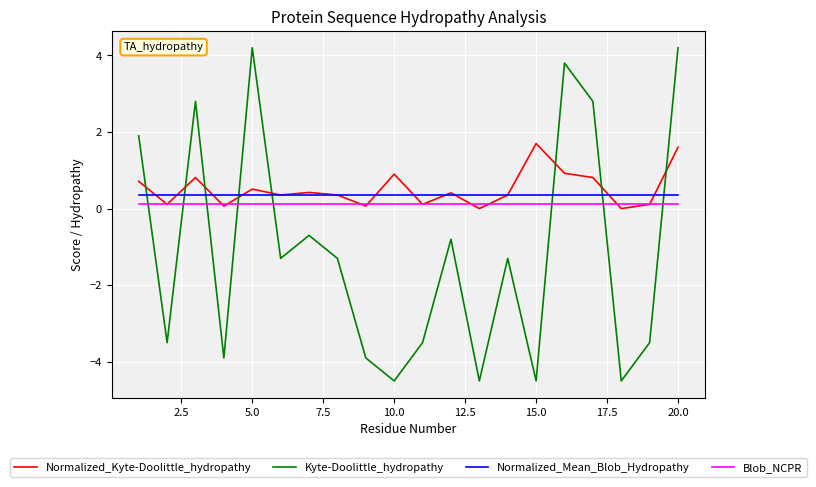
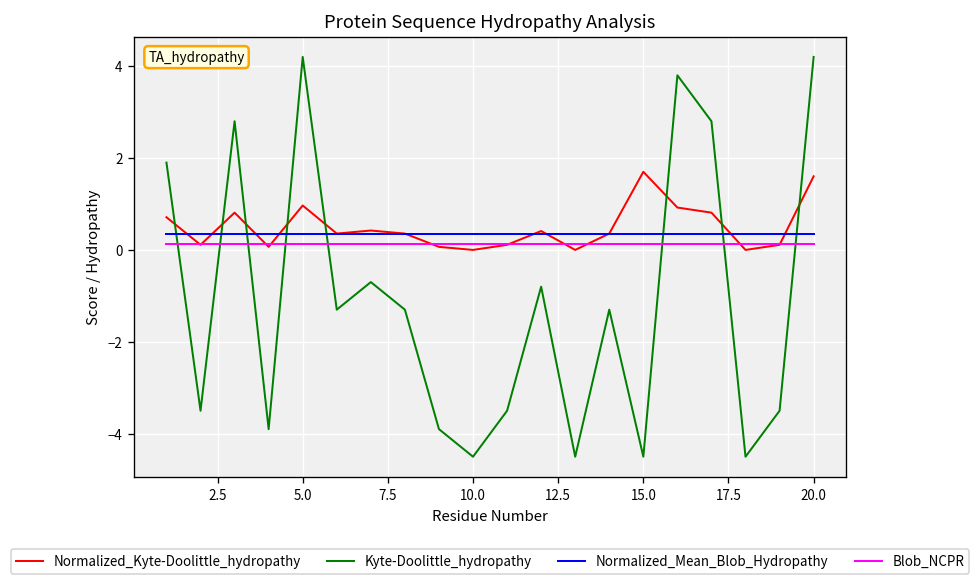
Normalized_Kyte-Doolittle_hydropathy, 5.0: 0.5 -> 1.0
Normalized_Kyte-Doolittle_hydropathy, 10.0: 0.9 -> 0.0
